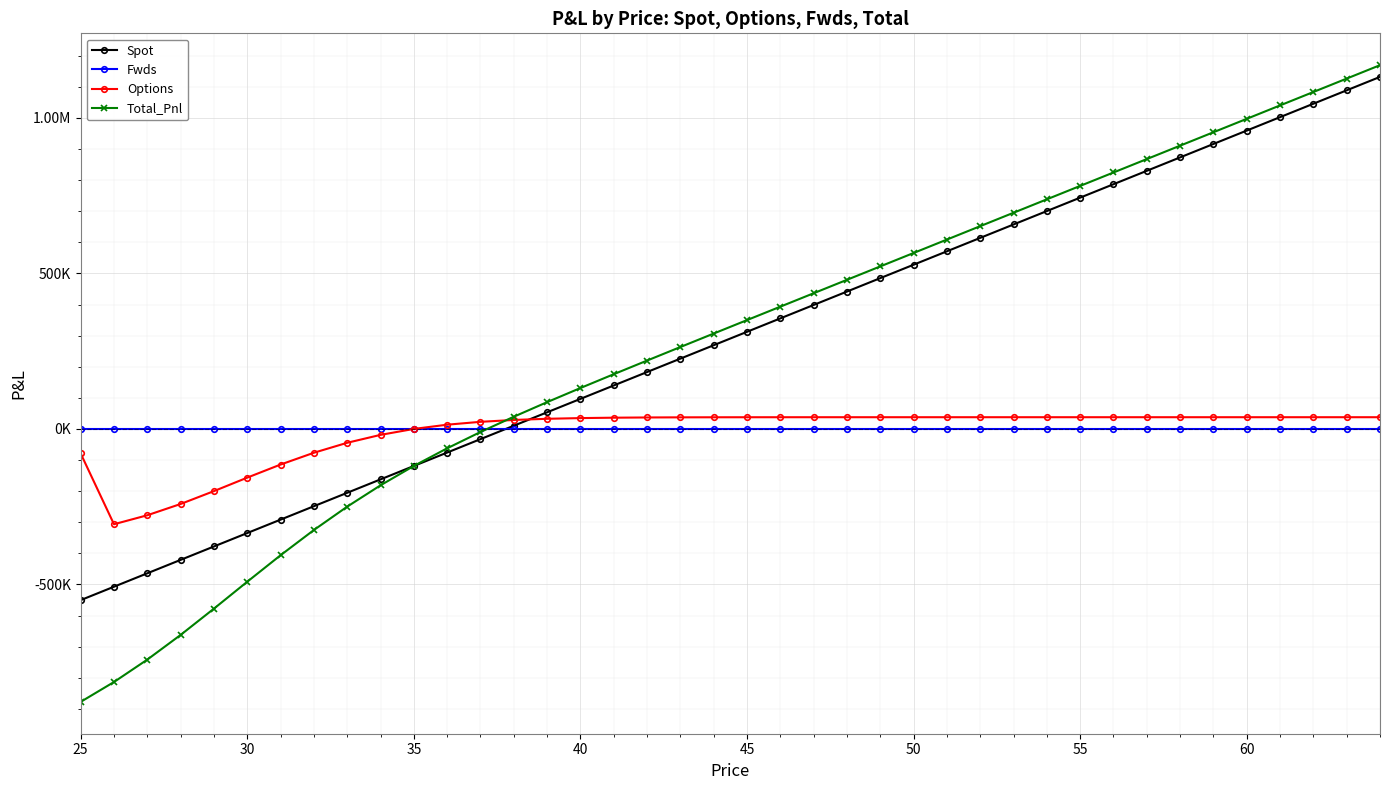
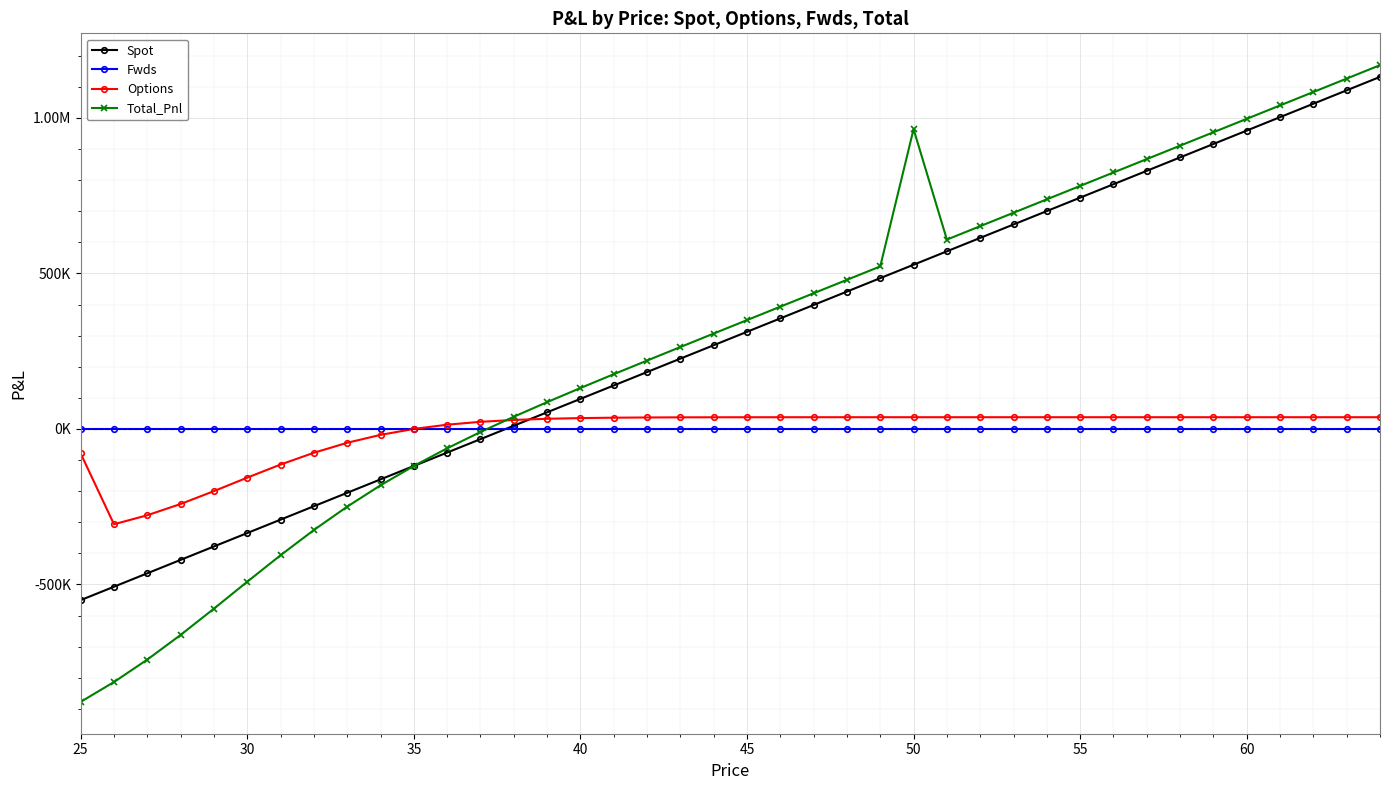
Total_Pnl, 50: 570000 -> 960000
